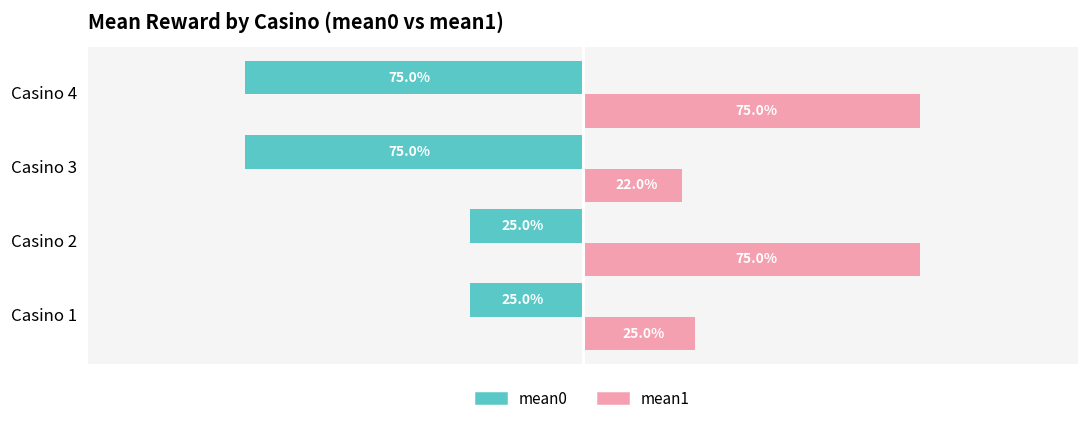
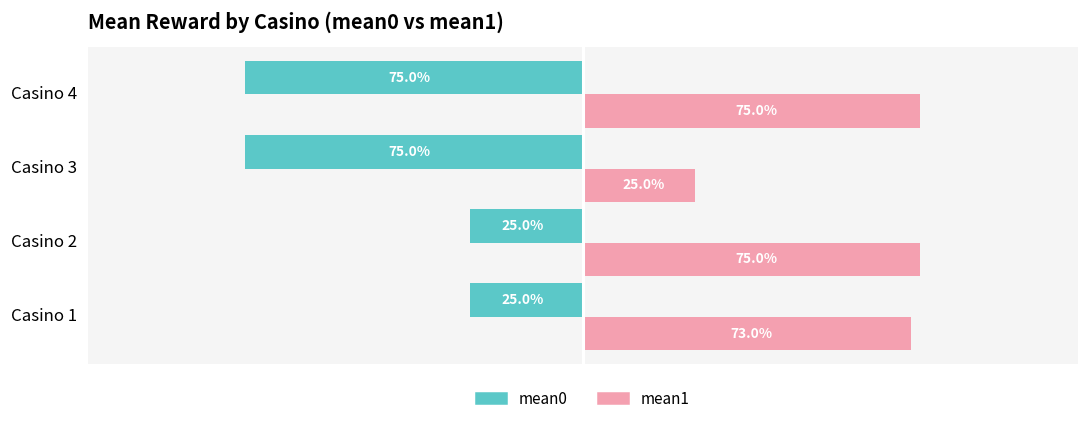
mean1, Casino 3: 22.0% -> 25.0%
mean1, Casino 1: 25.0% -> 73.0%
